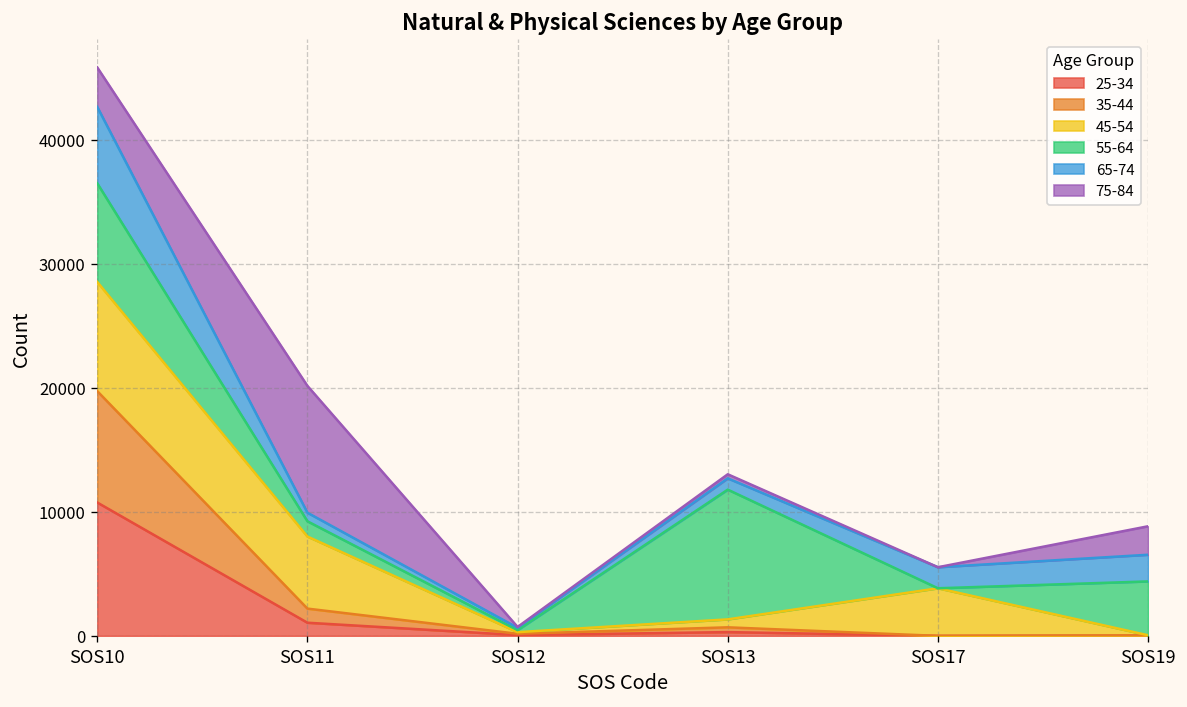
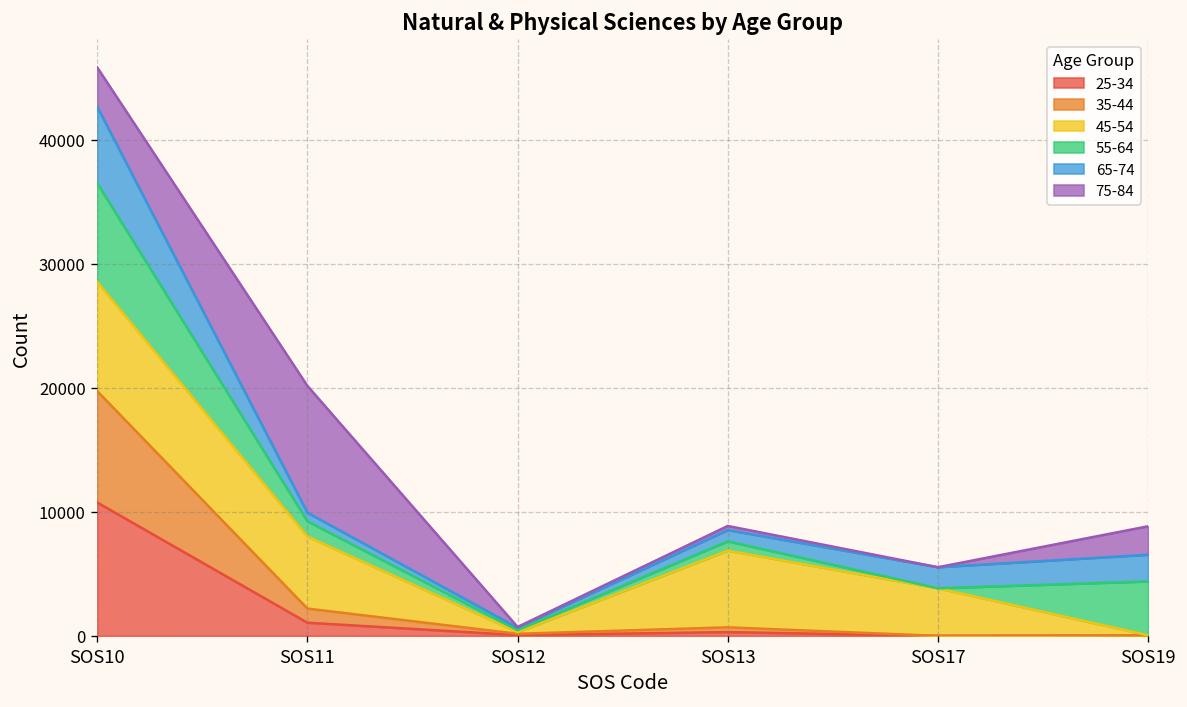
45-54, SOS13: 600 -> 6200
55-64, SOS13: 10500 -> 800
